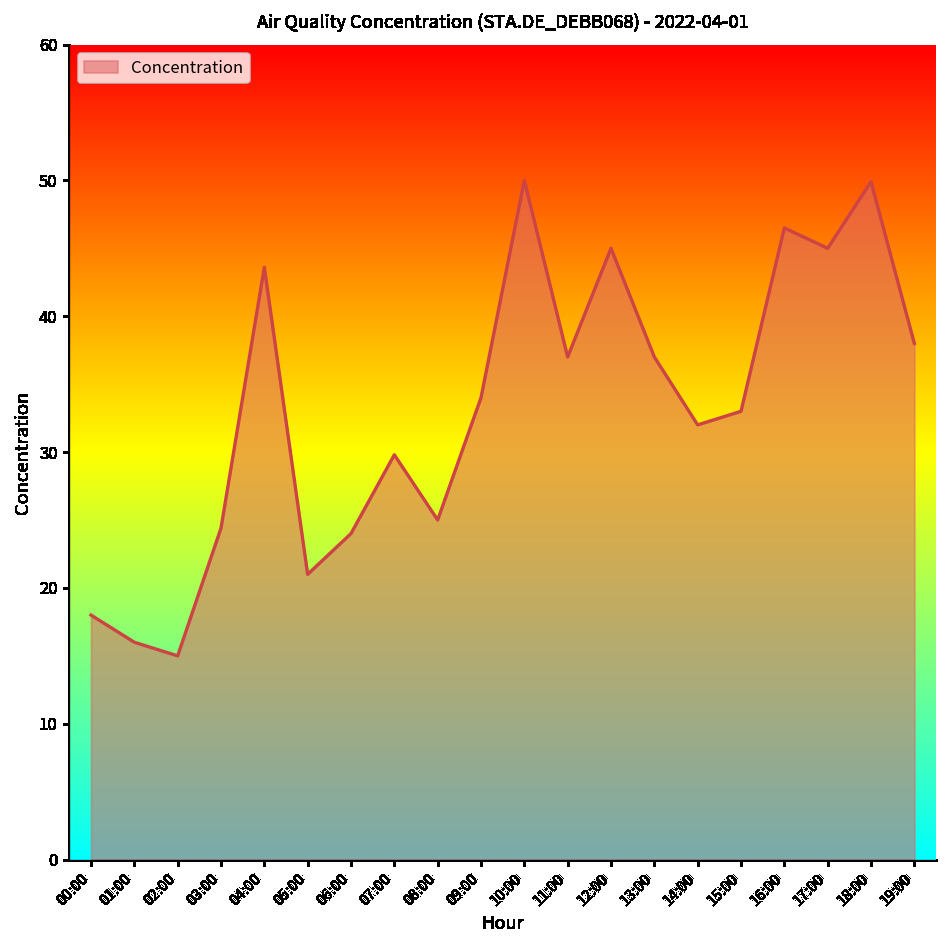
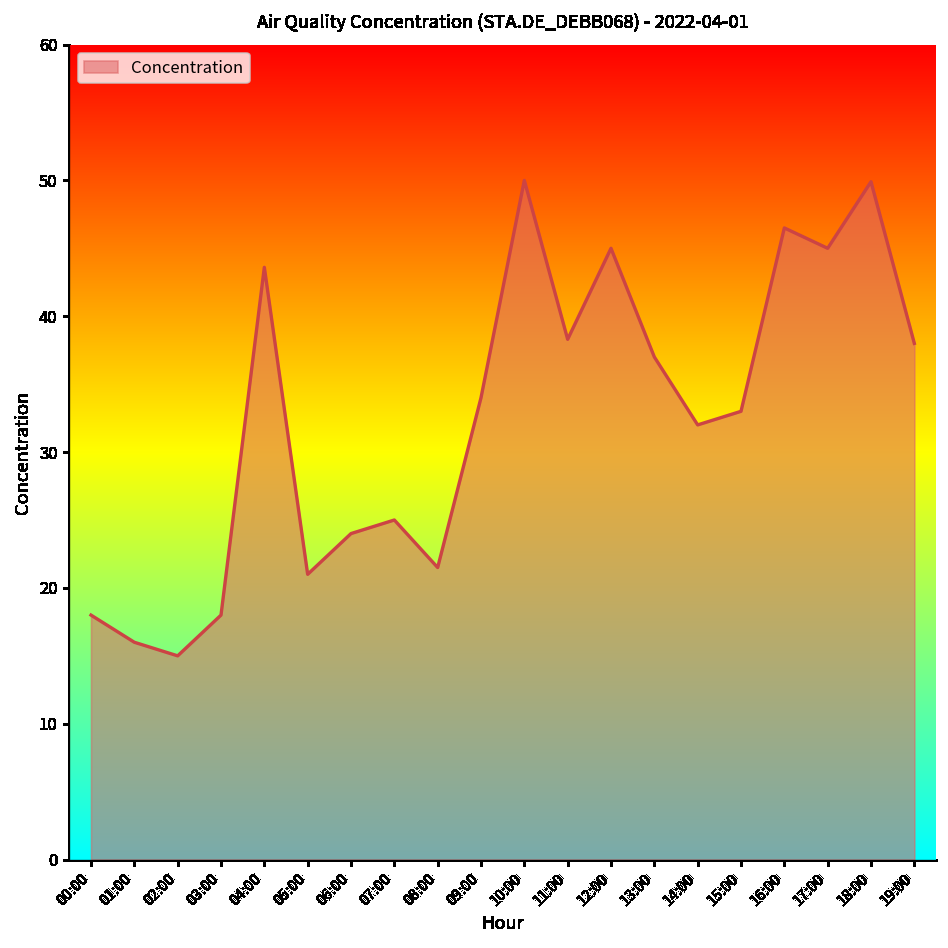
03:00: 24.4 -> 18.0
07:00: 29.8 -> 25.0
08:00: 25.0 -> 21.5
11:00: 37.0 -> 38.3
